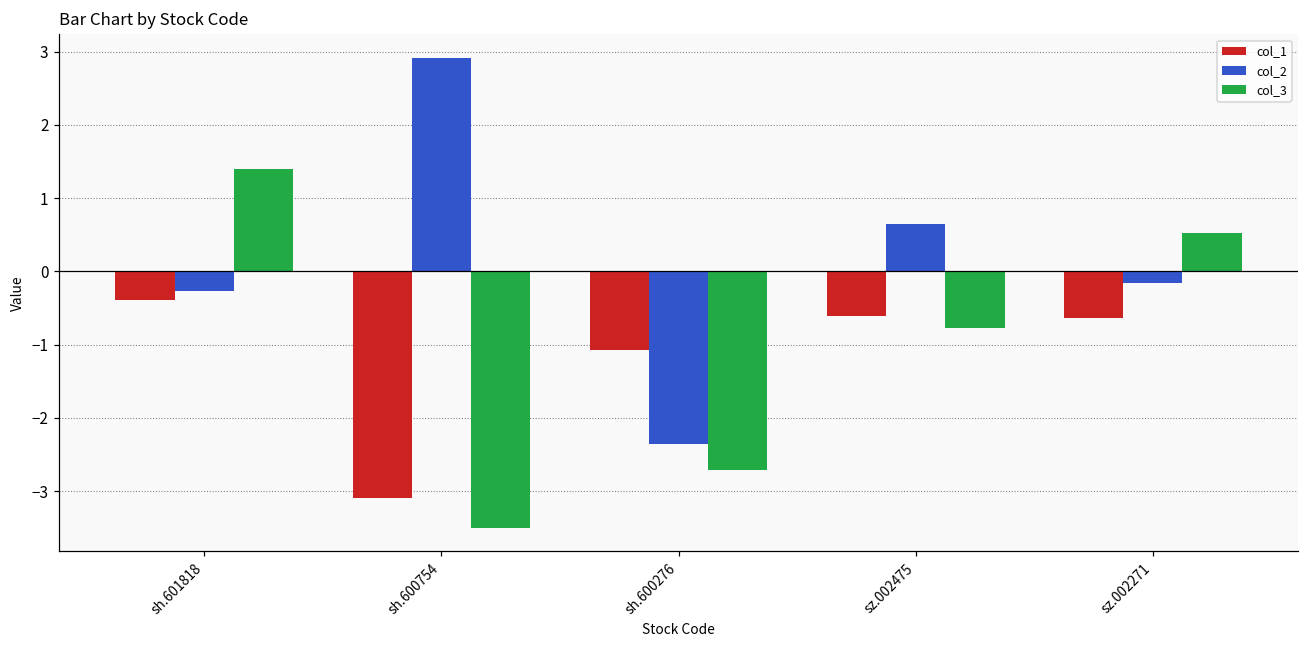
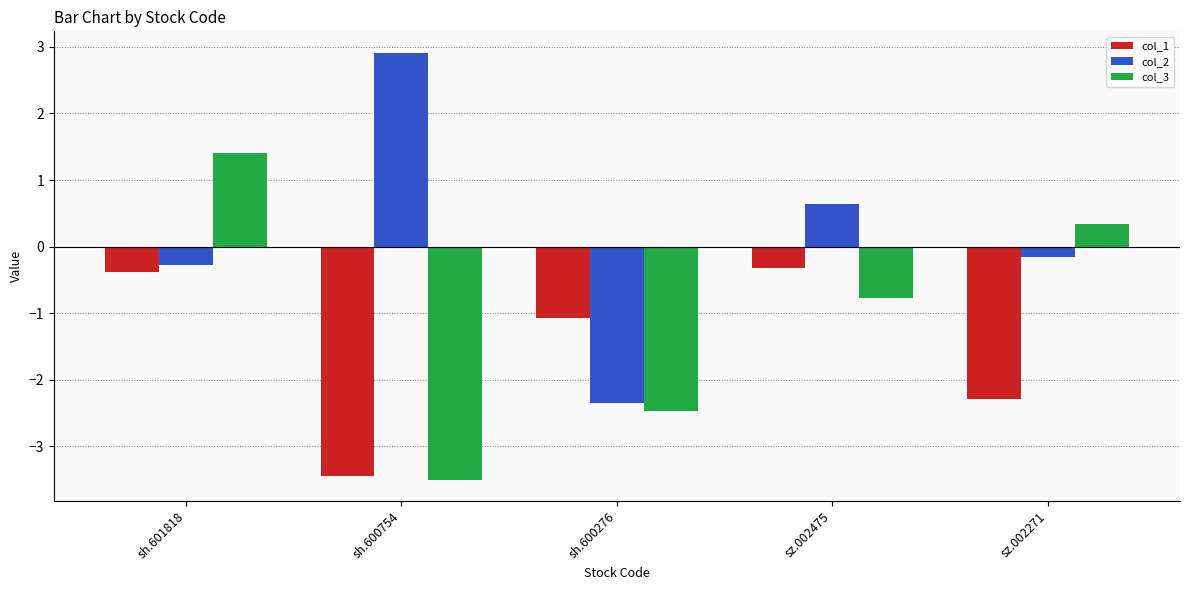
col_1, sh.600754: -3.1 -> -3.4
col_3, sh.600276: -2.7 -> -2.5
col_1, sz.002475: -0.6 -> -0.3
col_1, sz.002271: -0.6 -> -2.3
col_3, sz.002271: 0.5 -> 0.3
